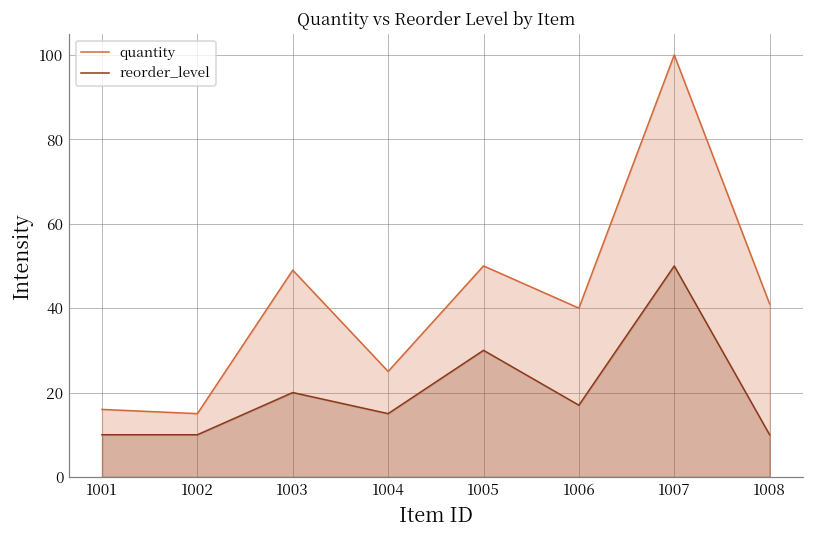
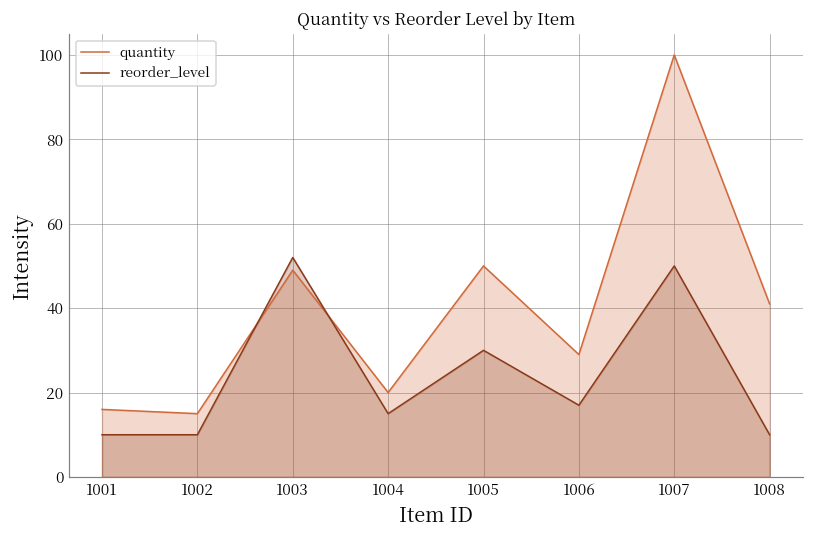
reorder_level, 1003: 20 -> 52
quantity, 1004: 25 -> 20
quantity, 1006: 40 -> 29
